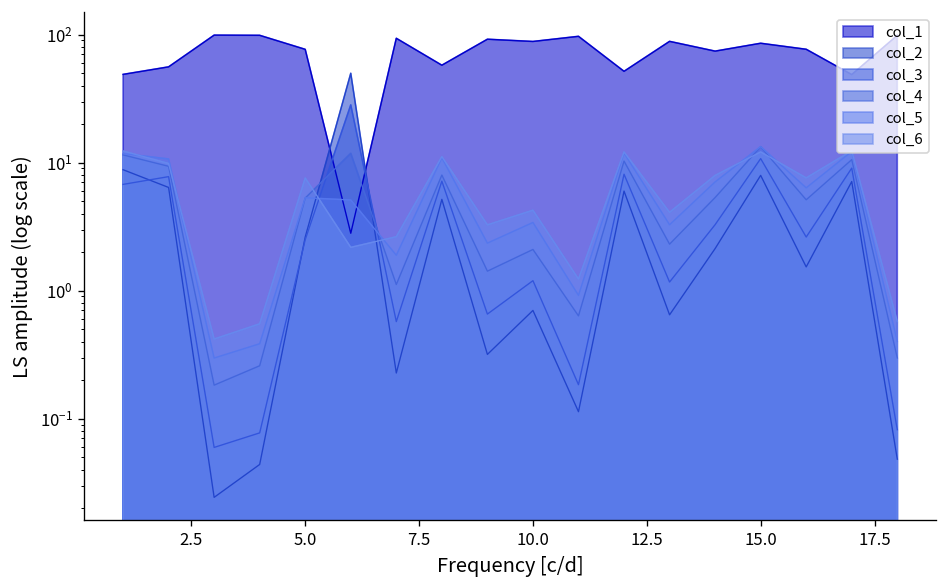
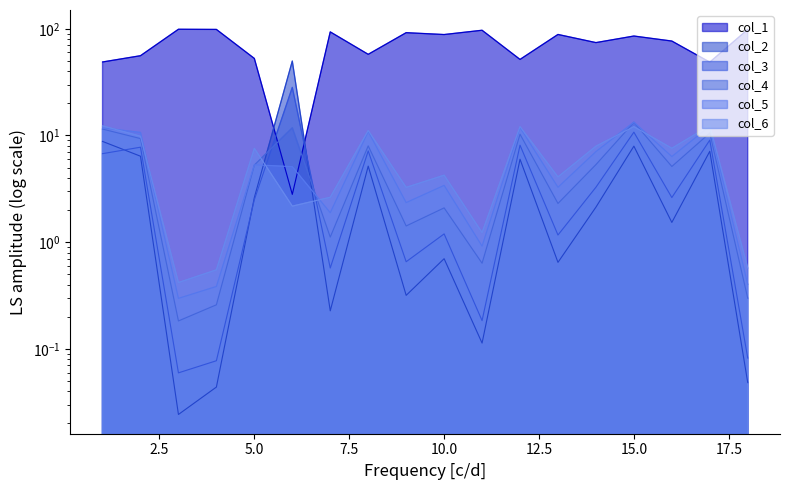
col_1, 5.0: 80 -> 50
